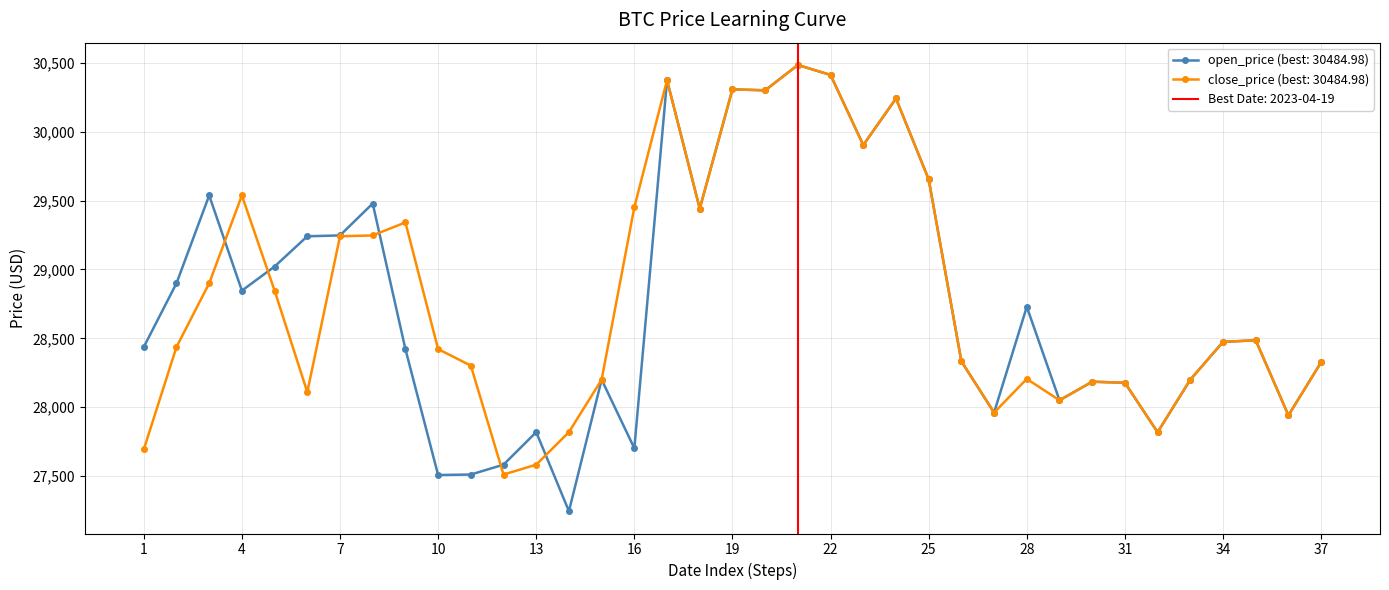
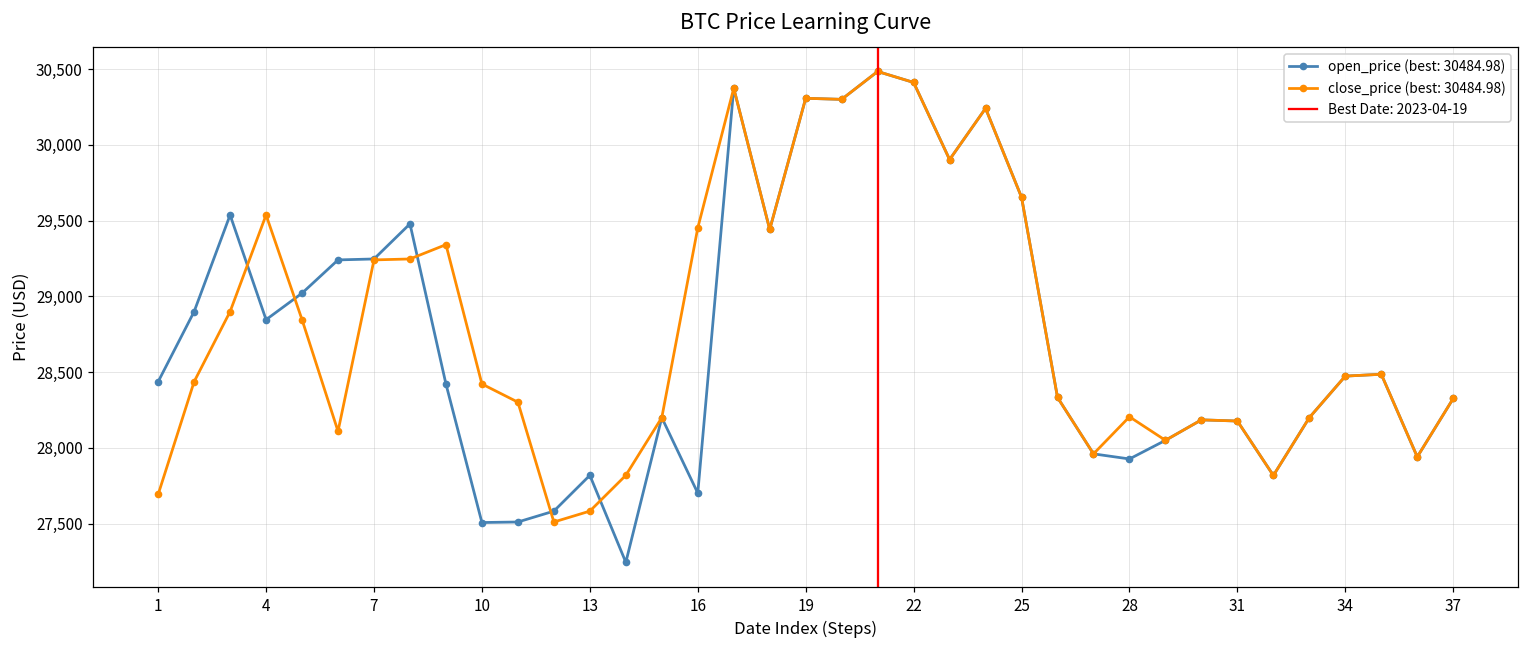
open_price (best: 30484.98), 28: 28,730 -> 27,930
